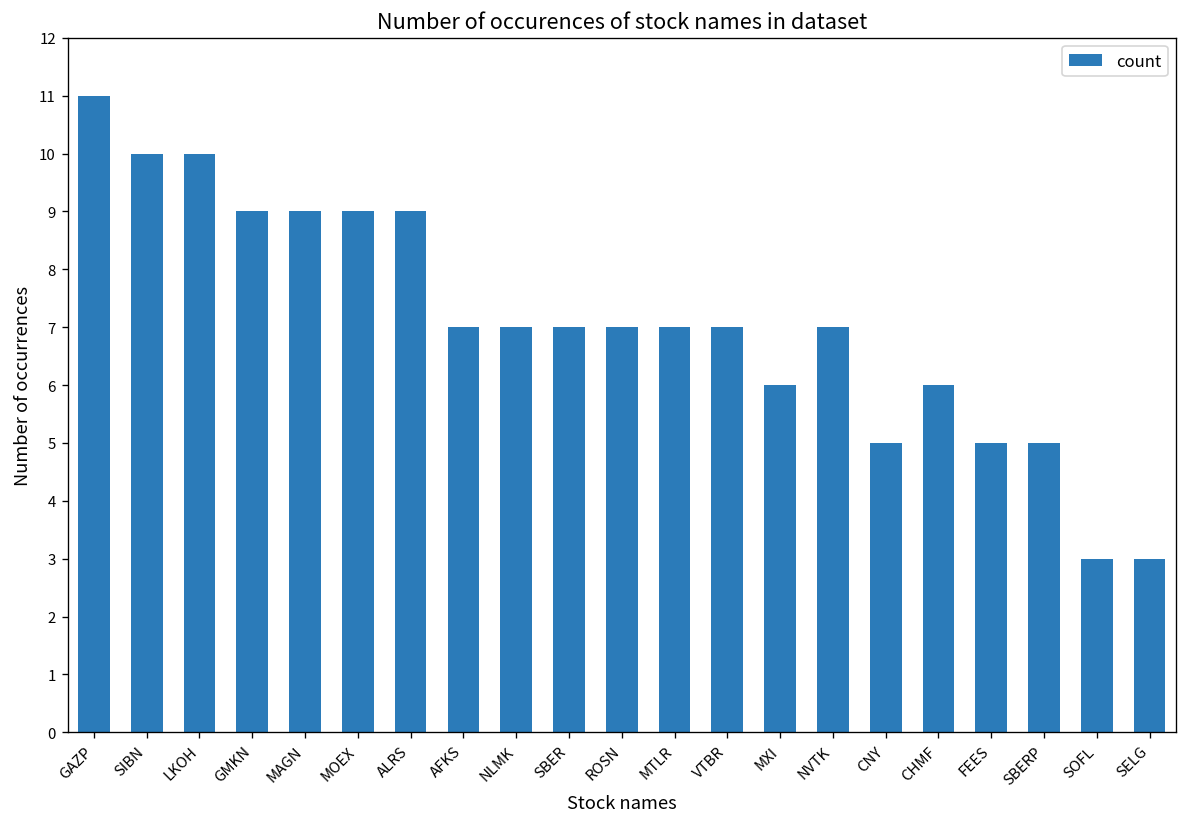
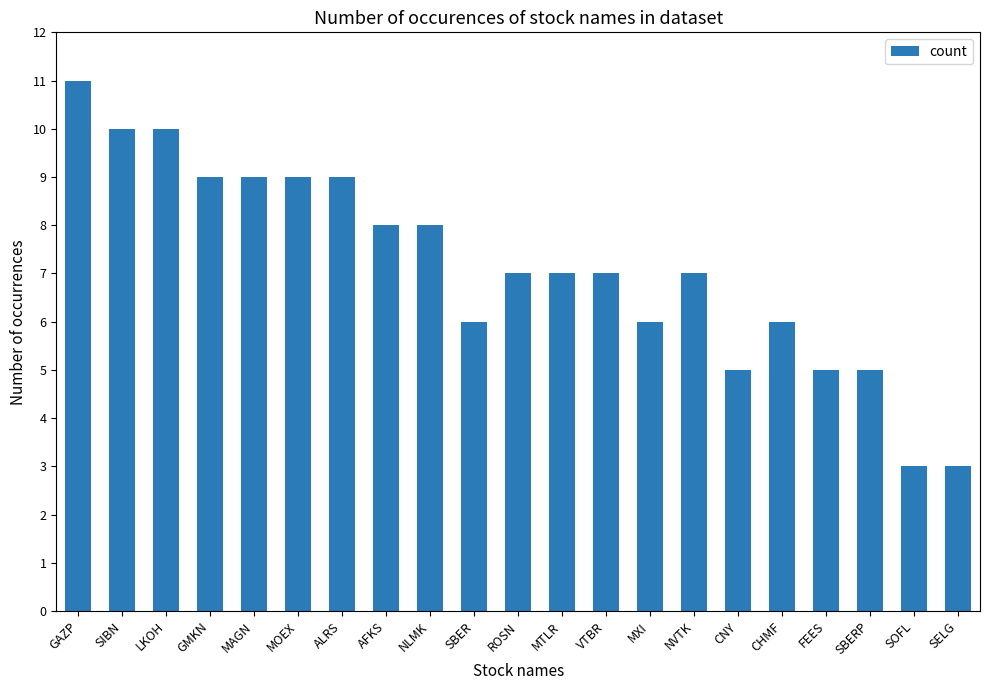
AFKS: 7 -> 8
NLMK: 7 -> 8
SBER: 7 -> 6
